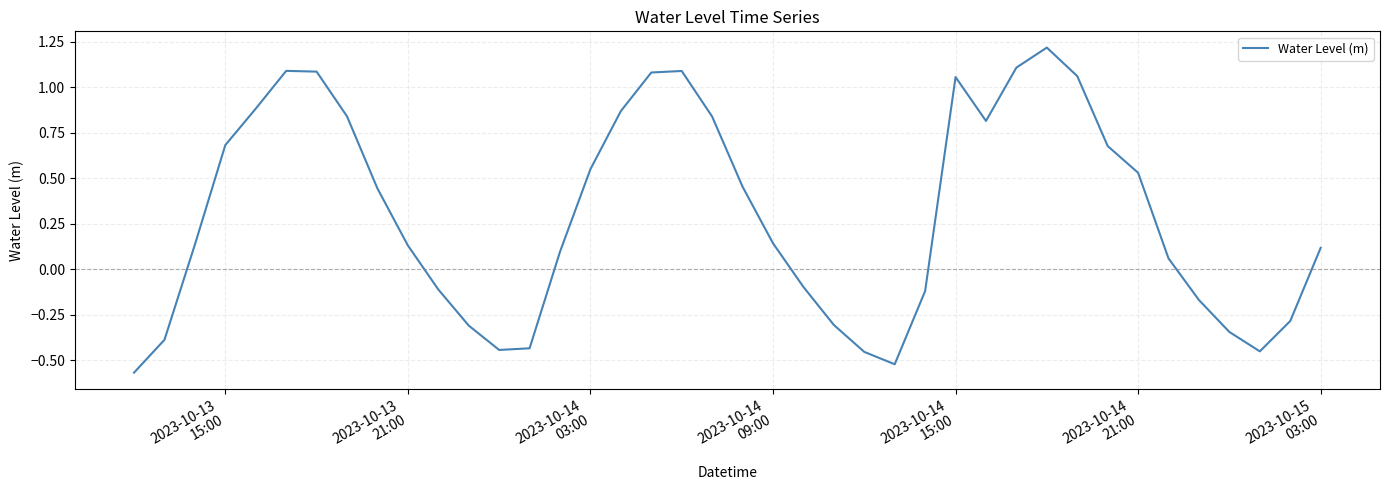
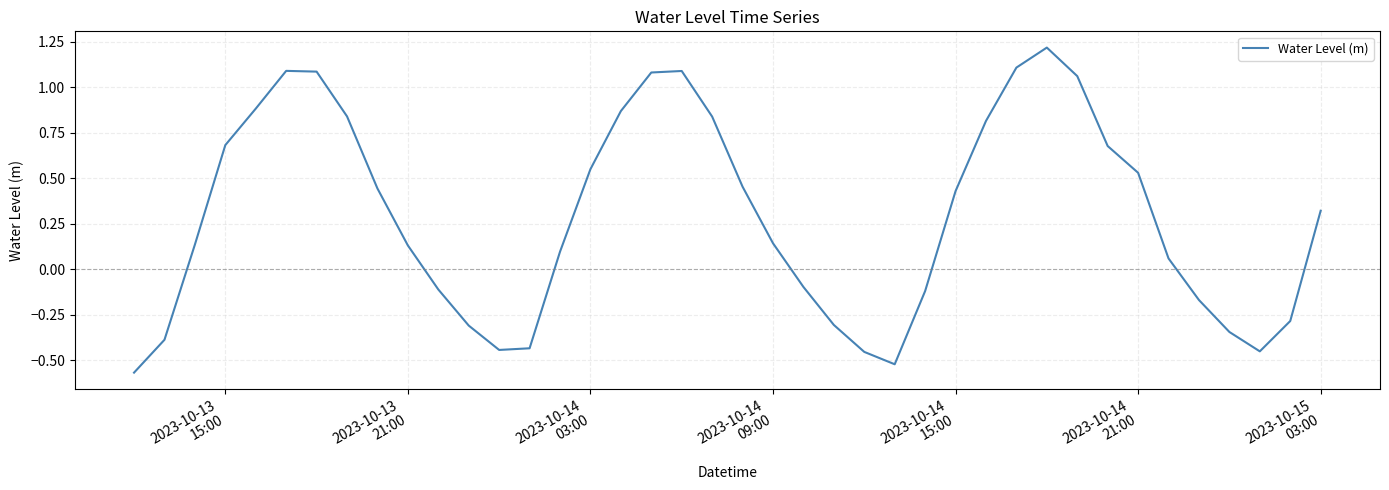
2023-10-14 15:00: 1.05 -> 0.43
2023-10-15 03:00: 0.12 -> 0.32
